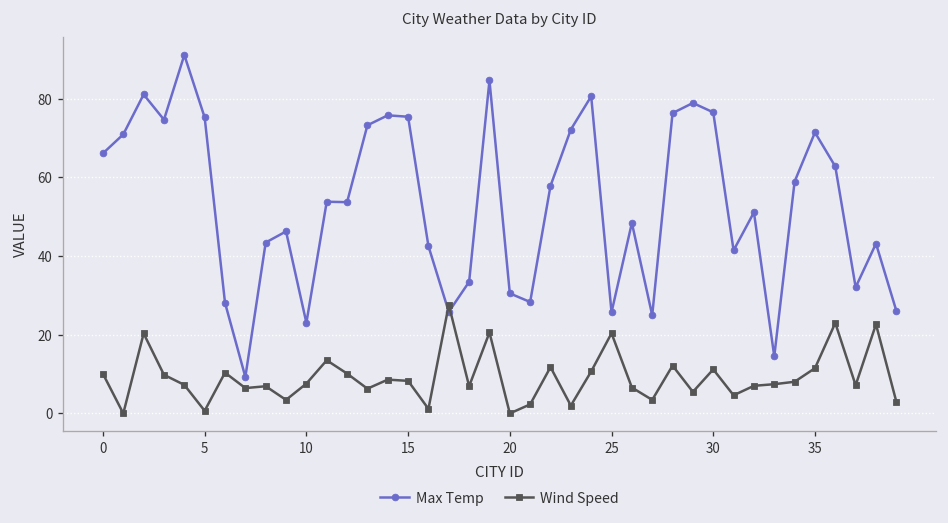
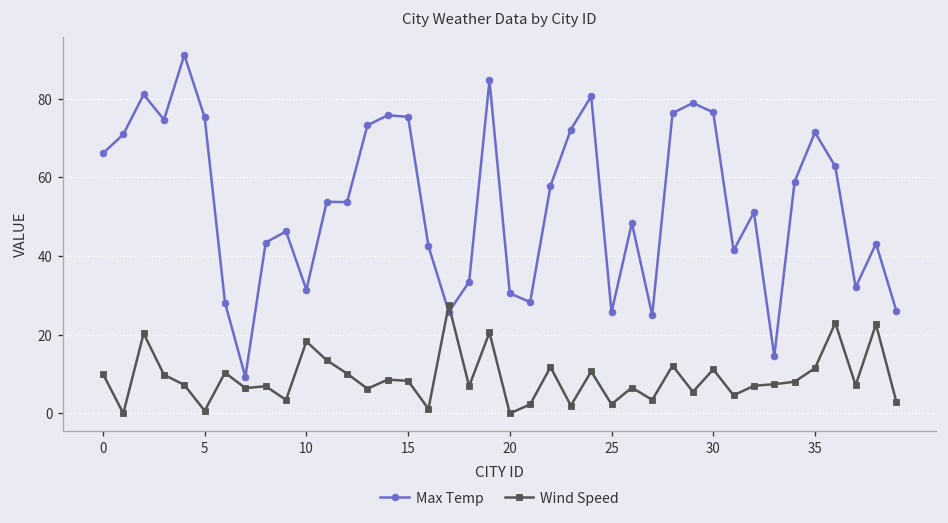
Max Temp, 10: 23 -> 31
Wind Speed, 10: 8 -> 18
Wind Speed, 25: 20 -> 2
